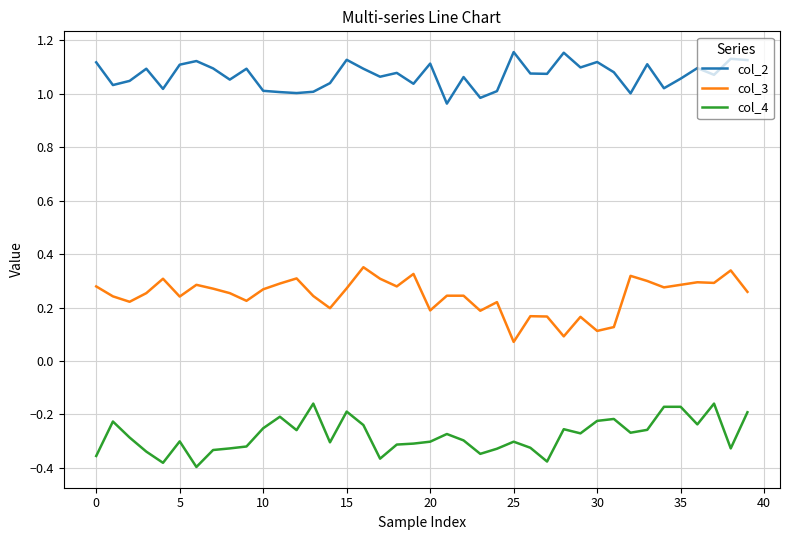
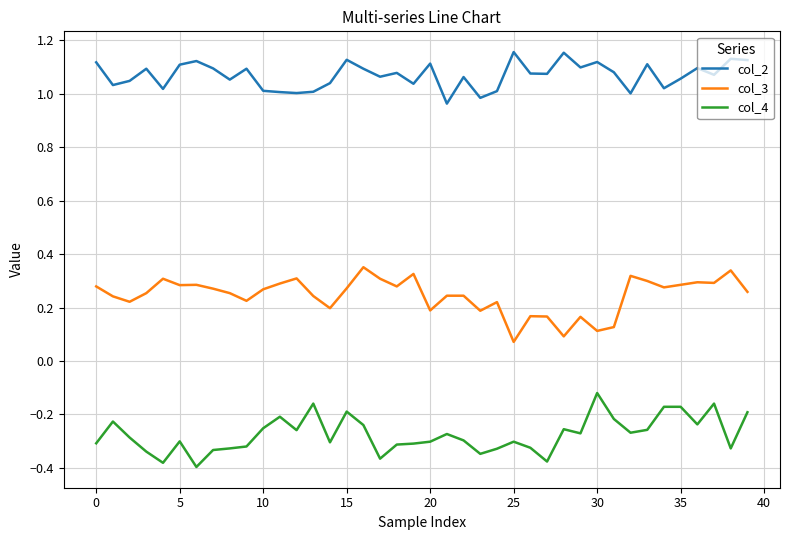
col_4, 0: -0.36 -> -0.31
col_3, 5: 0.24 -> 0.28
col_4, 30: -0.22 -> -0.12
